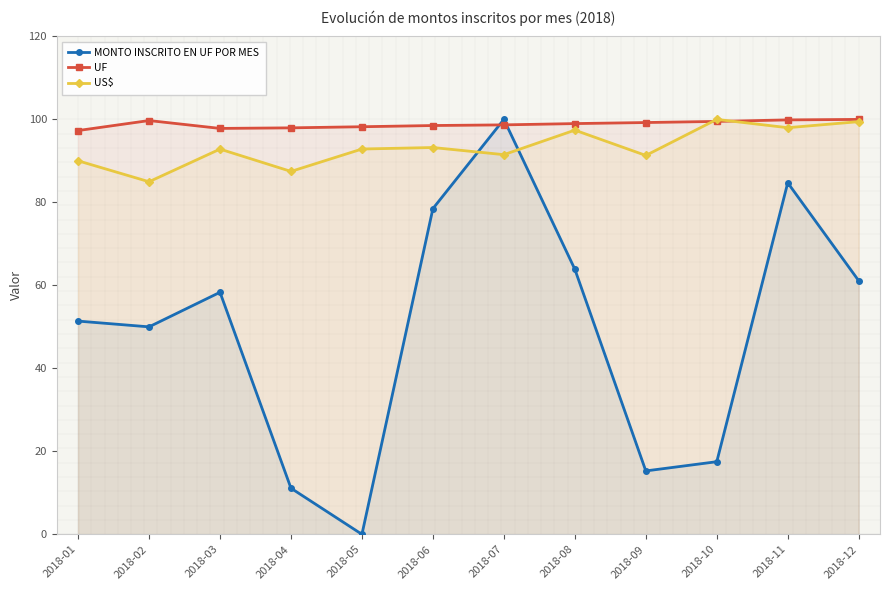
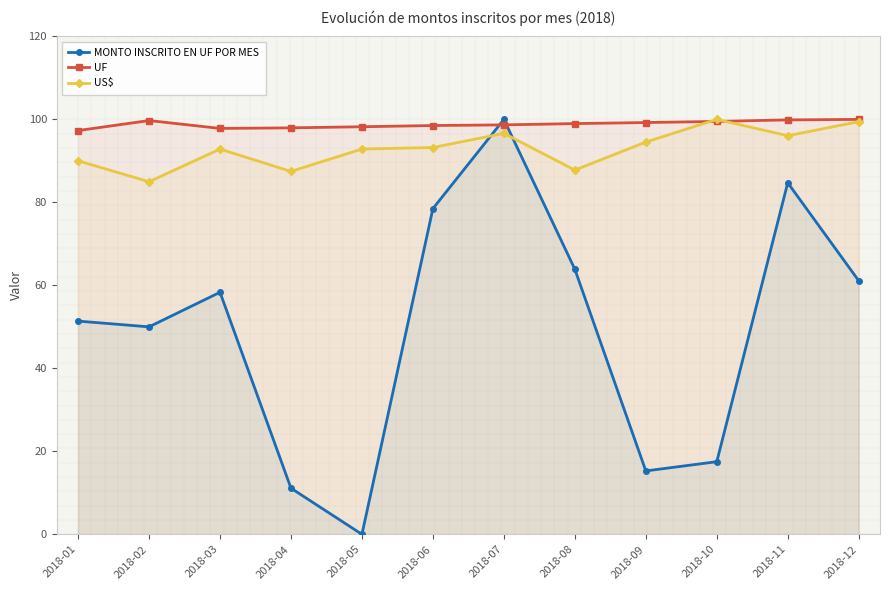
US$, 2018-07: 92 -> 97
US$, 2018-08: 97 -> 88
US$, 2018-09: 91 -> 95
US$, 2018-11: 98 -> 96
